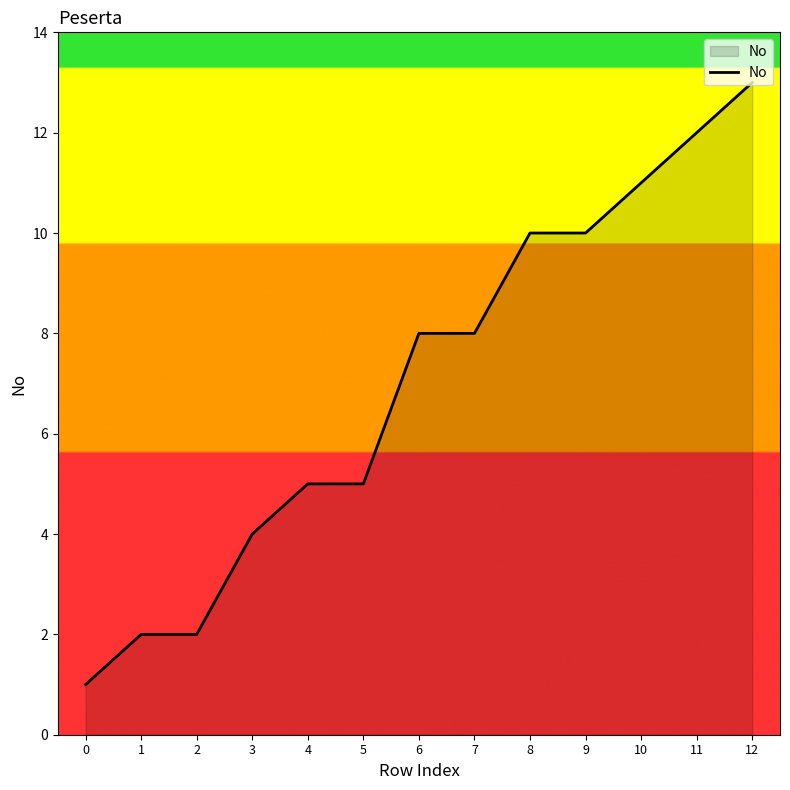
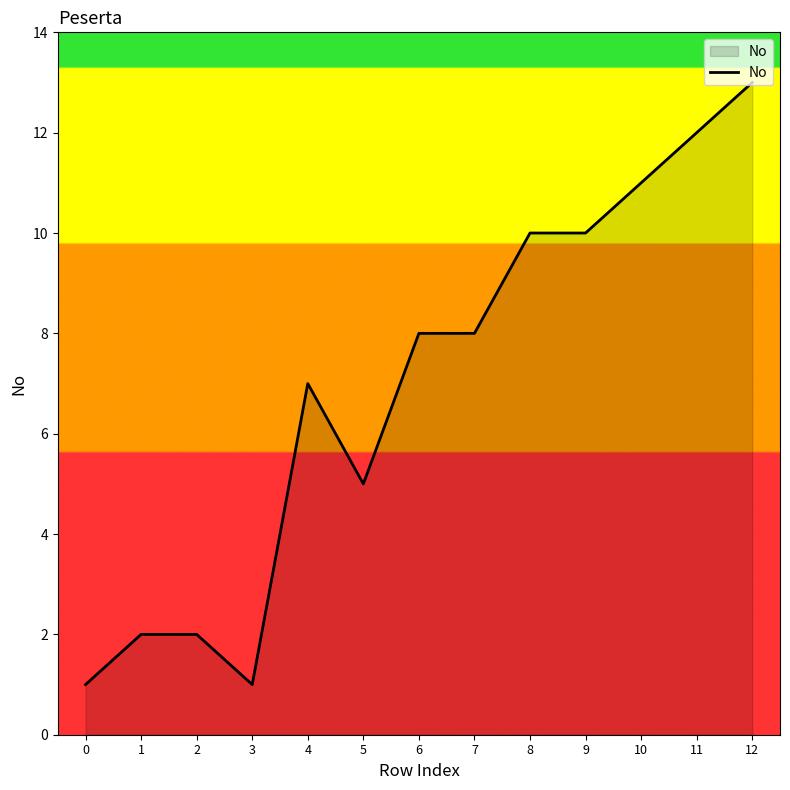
3: 4 -> 1
4: 5 -> 7
